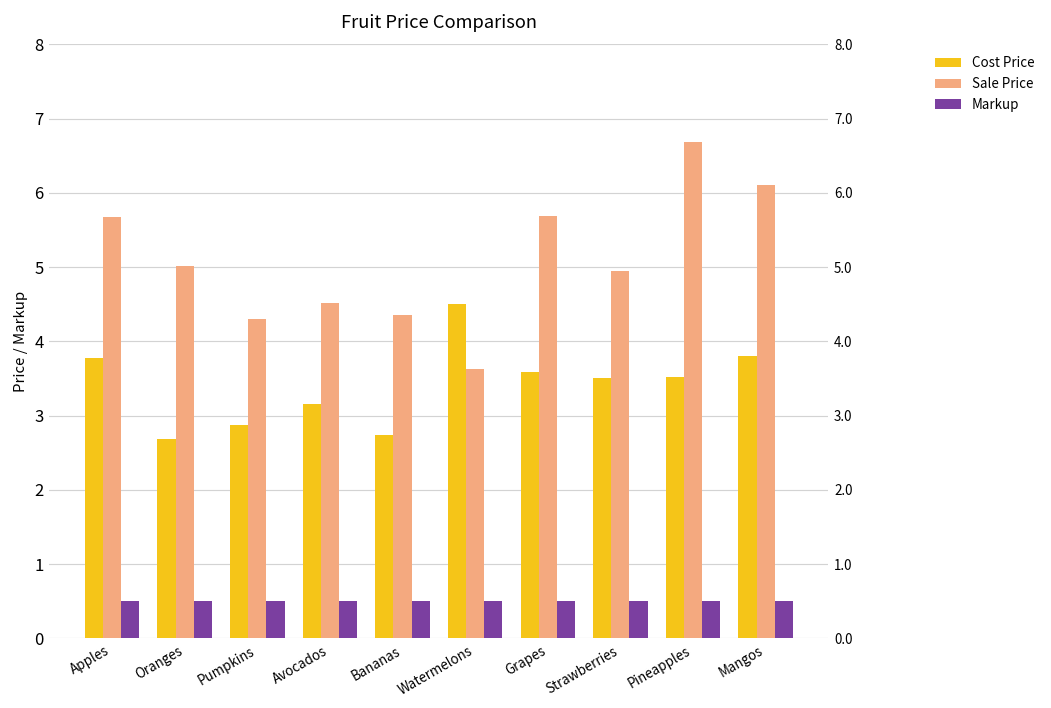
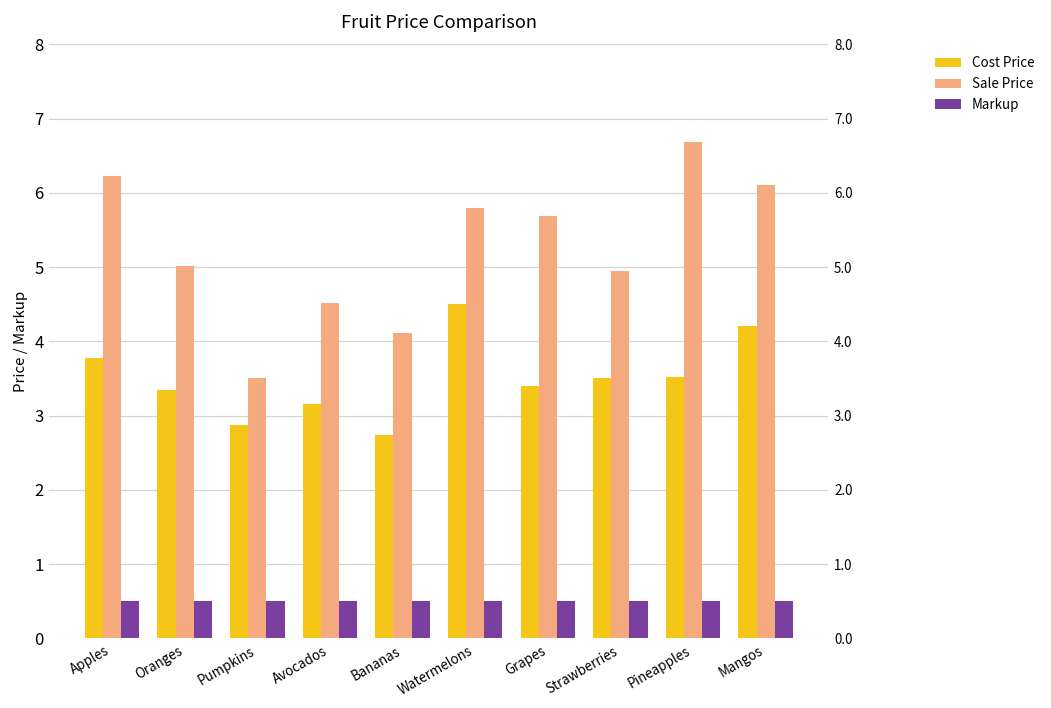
Sale Price, Apples: 5.7 -> 6.2
Cost Price, Oranges: 2.7 -> 3.3
Sale Price, Pumpkins: 4.3 -> 3.5
Sale Price, Bananas: 4.4 -> 4.1
Sale Price, Watermelons: 3.6 -> 5.8
Cost Price, Grapes: 3.6 -> 3.4
Cost Price, Mangos: 3.8 -> 4.2
